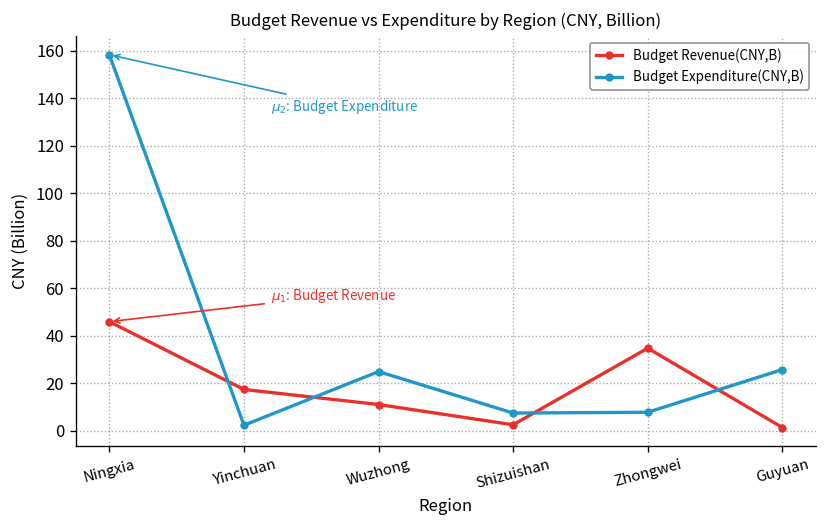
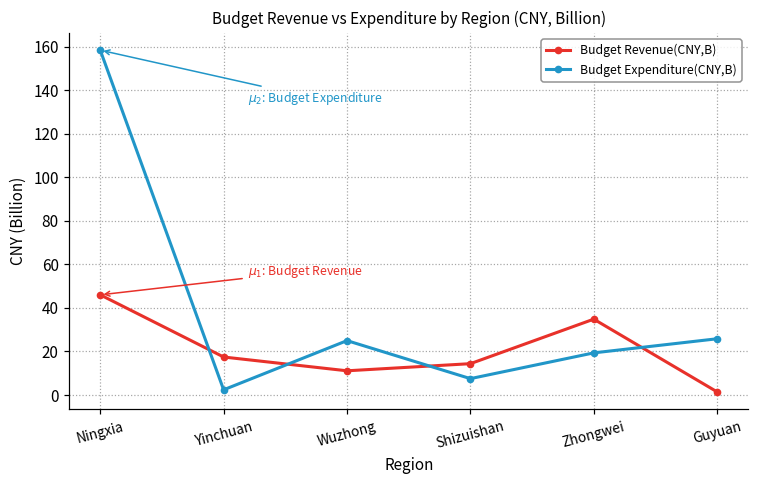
Budget Revenue(CNY,B), Shizuishan: 3 -> 14
Budget Expenditure(CNY,B), Zhongwei: 8 -> 19
